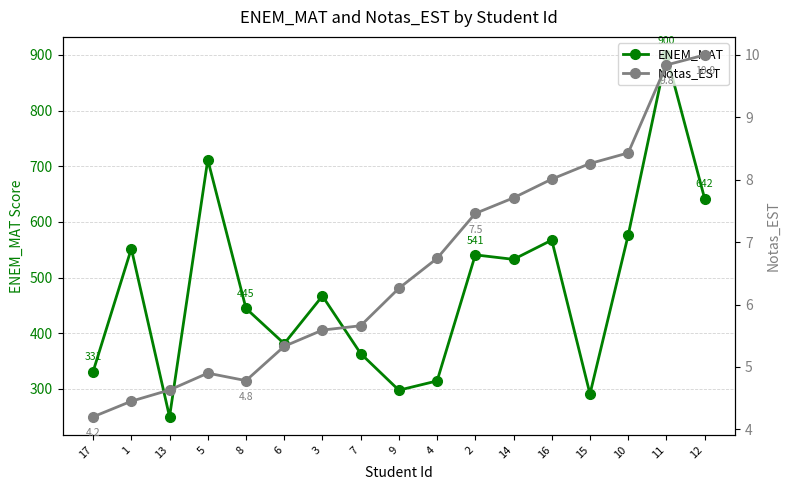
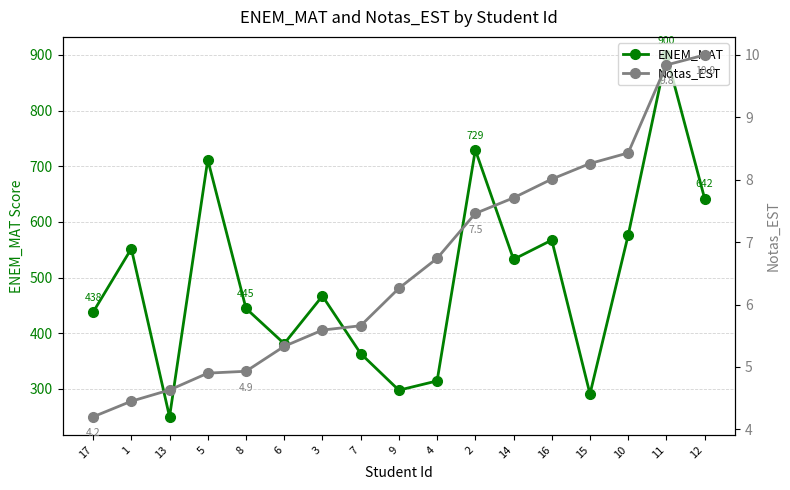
ENEM_MAT, 17: 331 -> 438
ENEM_MAT, 2: 541 -> 729
Notas_EST, 8: 4.8 -> 4.9
